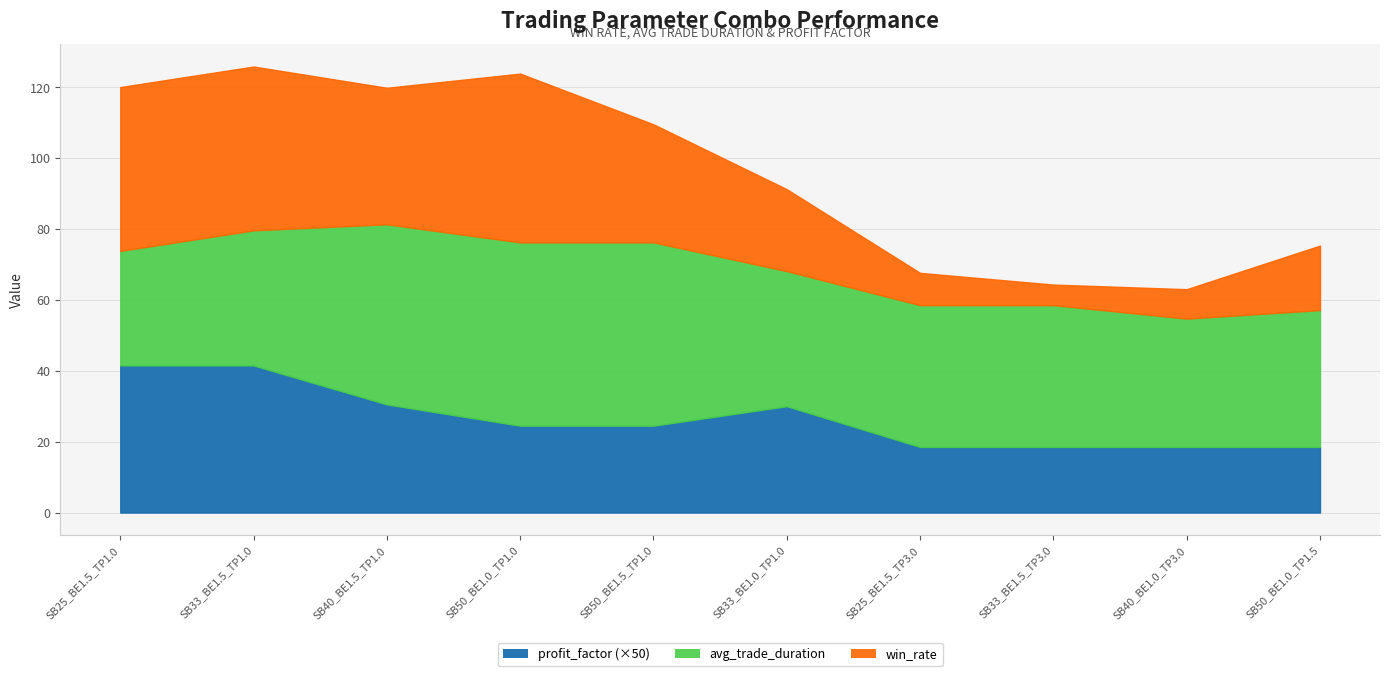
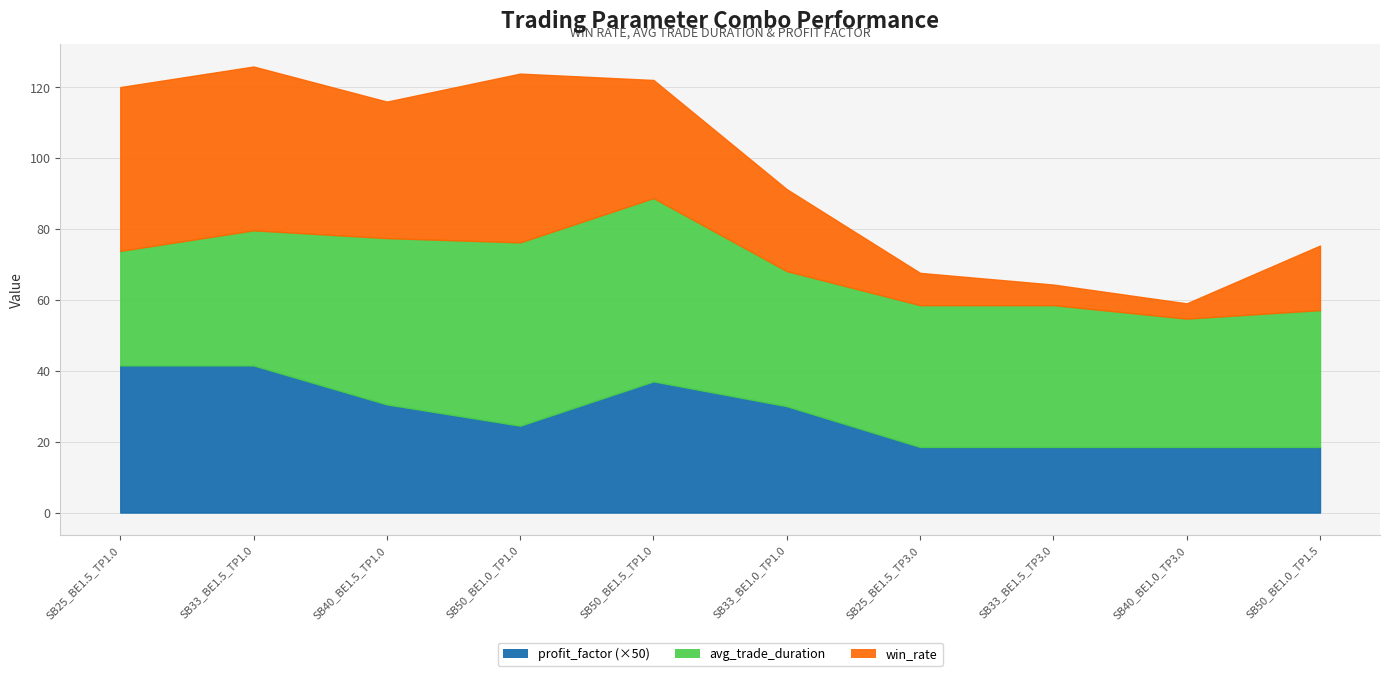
avg_trade_duration, SB40_BE1.5_TP1.0: 51 -> 47
profit_factor (×50), SB50_BE1.5_TP1.0: 25 -> 37
win_rate, SB40_BE1.0_TP3.0: 8 -> 4
